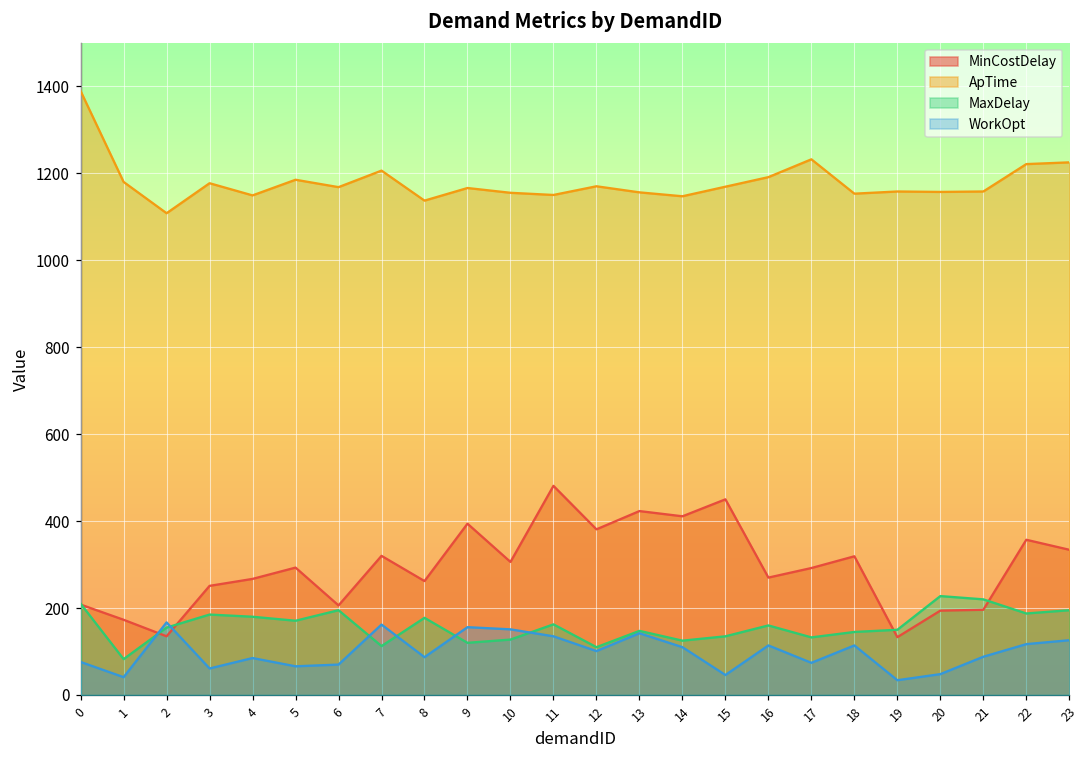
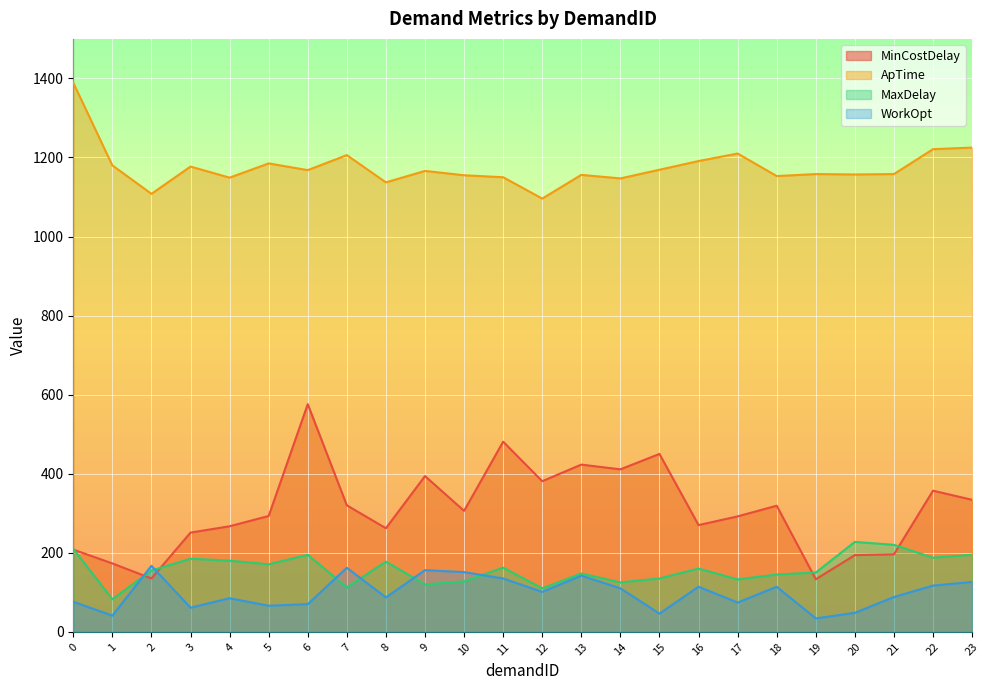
MinCostDelay, 6: 210 -> 580
ApTime, 12: 1170 -> 1100
ApTime, 17: 1230 -> 1210
